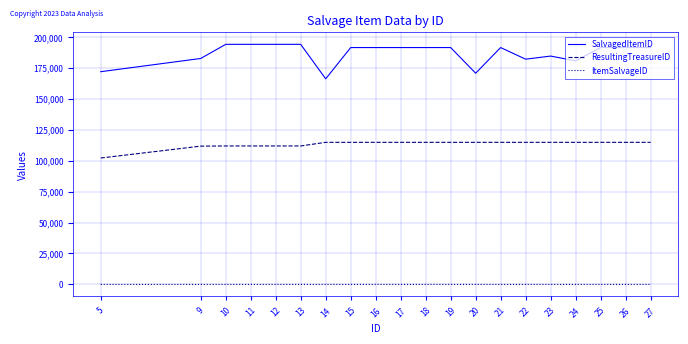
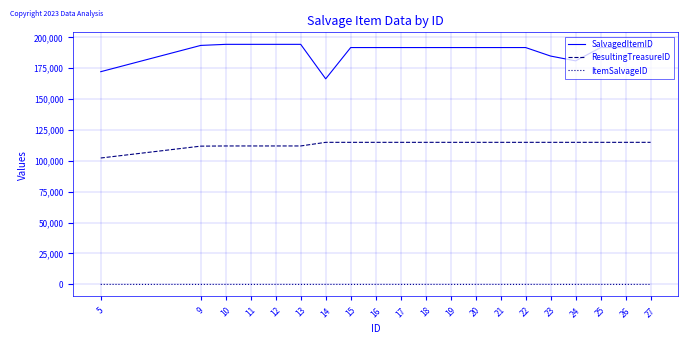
SalvagedItemID, 9: 183,000 -> 193,000
SalvagedItemID, 20: 171,000 -> 191,000
SalvagedItemID, 22: 182,000 -> 191,000
